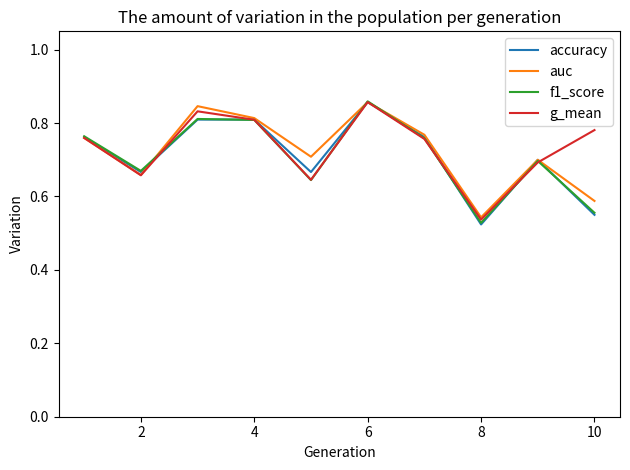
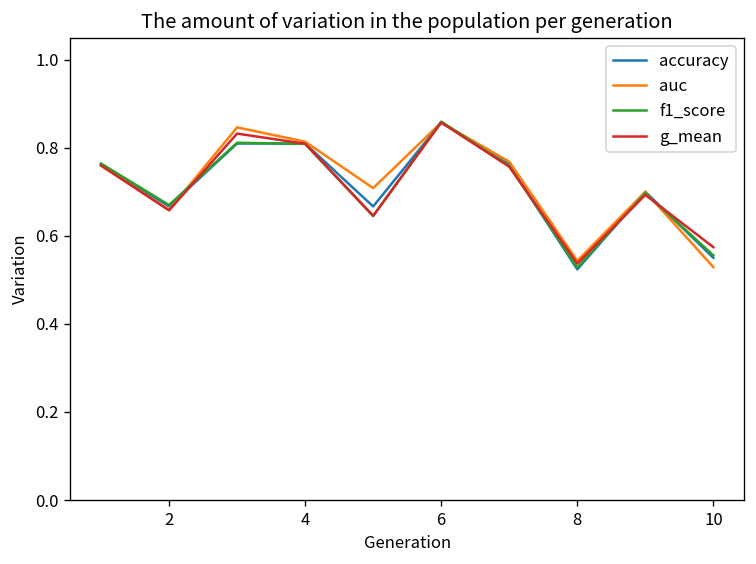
auc, 10: 0.59 -> 0.53
g_mean, 10: 0.78 -> 0.57
